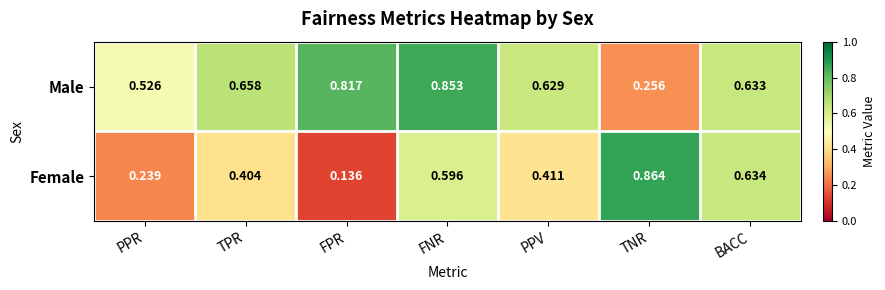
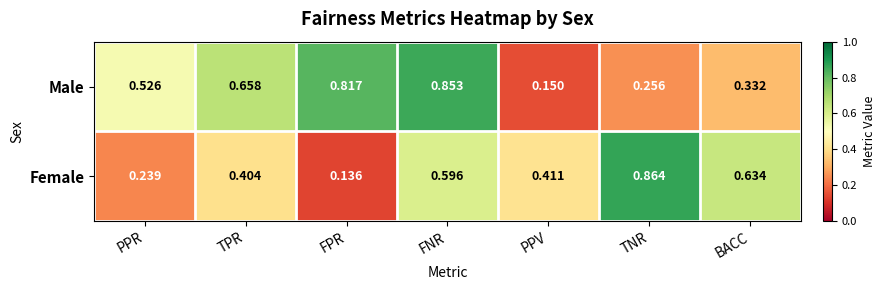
Male, PPV: 0.629 -> 0.150
Male, BACC: 0.633 -> 0.332
